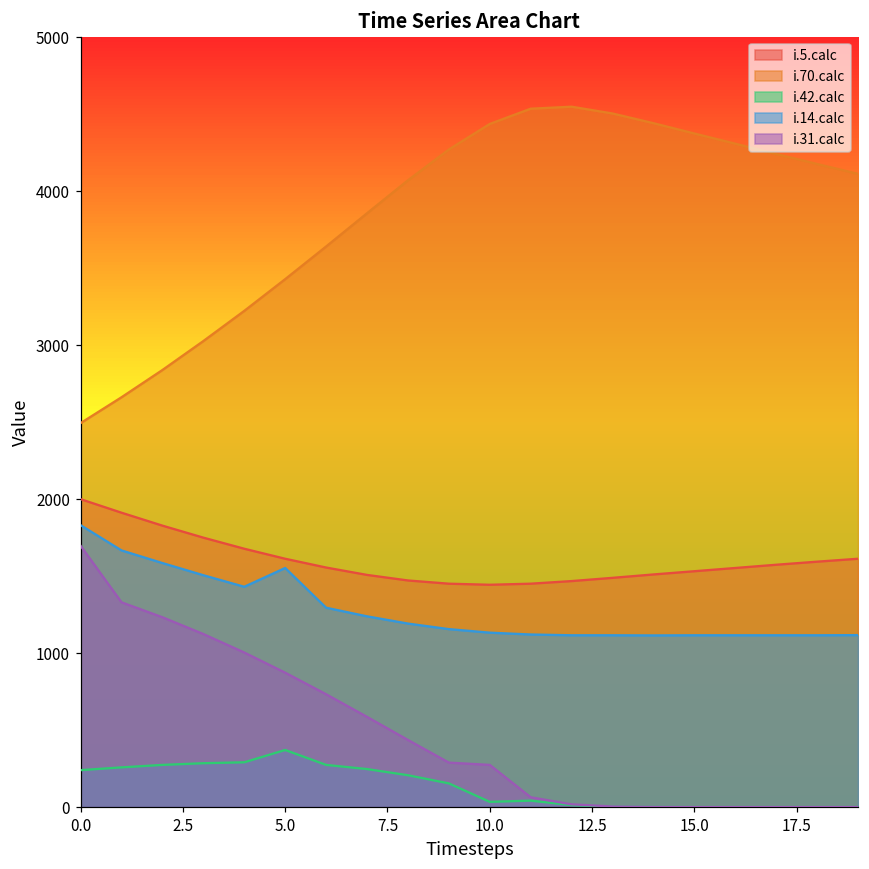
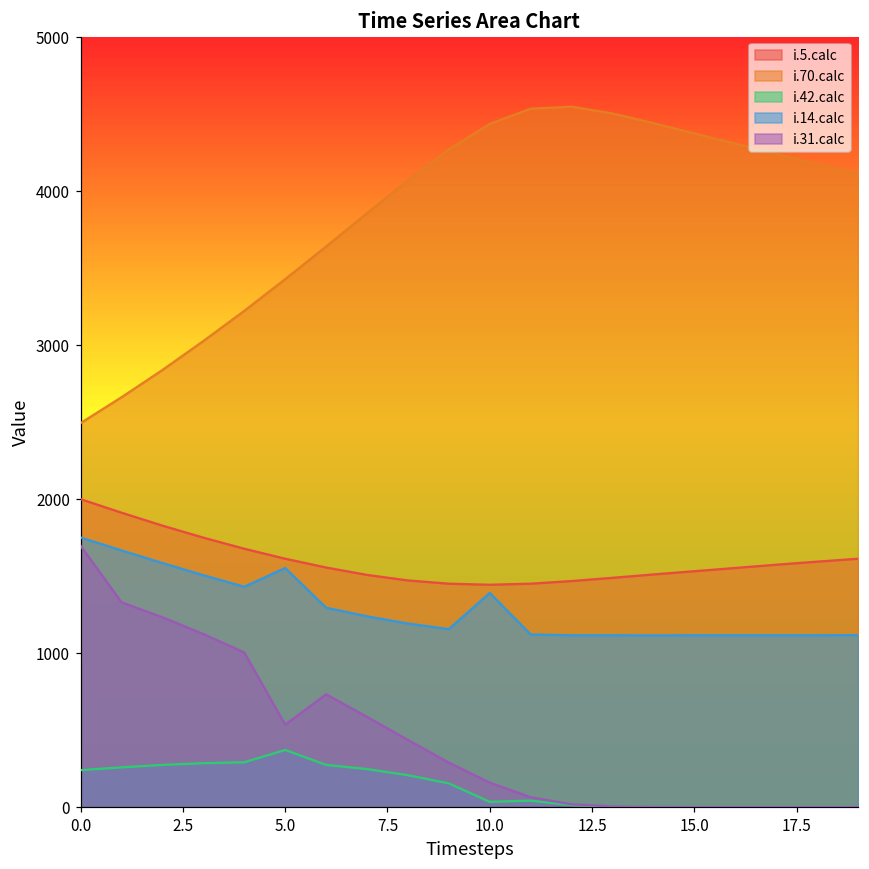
i.14.calc, 0.0: 1830 -> 1750
i.31.calc, 5.0: 870 -> 540
i.14.calc, 10.0: 1130 -> 1390
i.31.calc, 10.0: 270 -> 160
